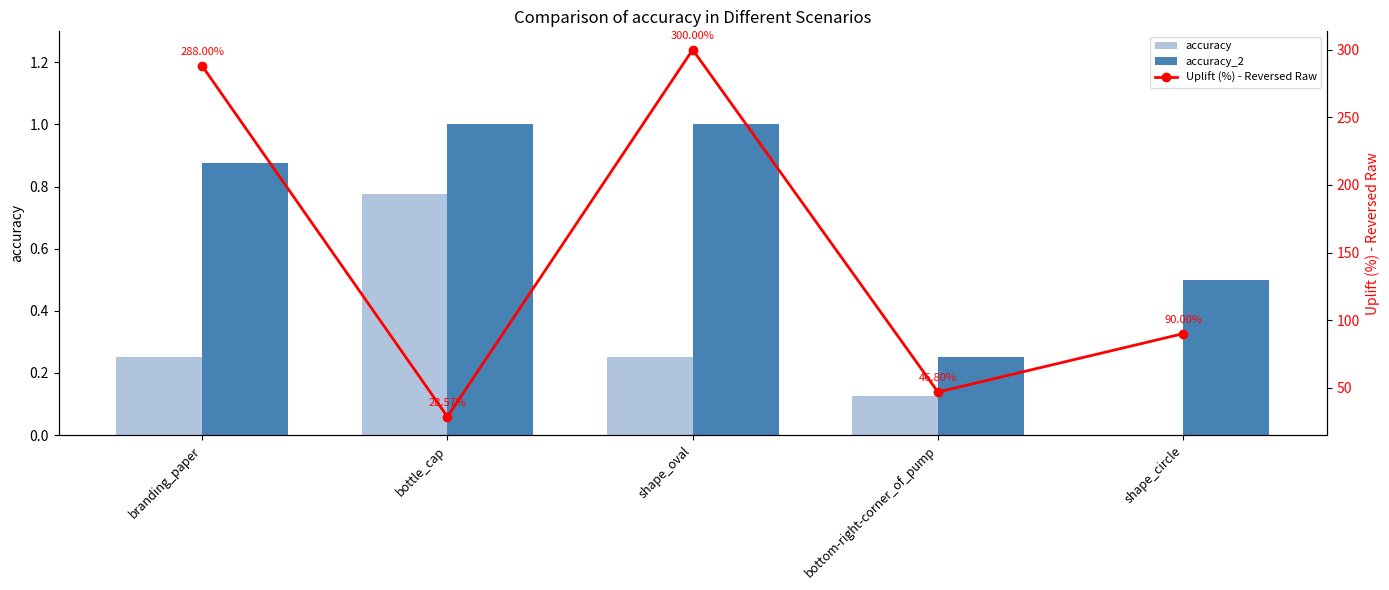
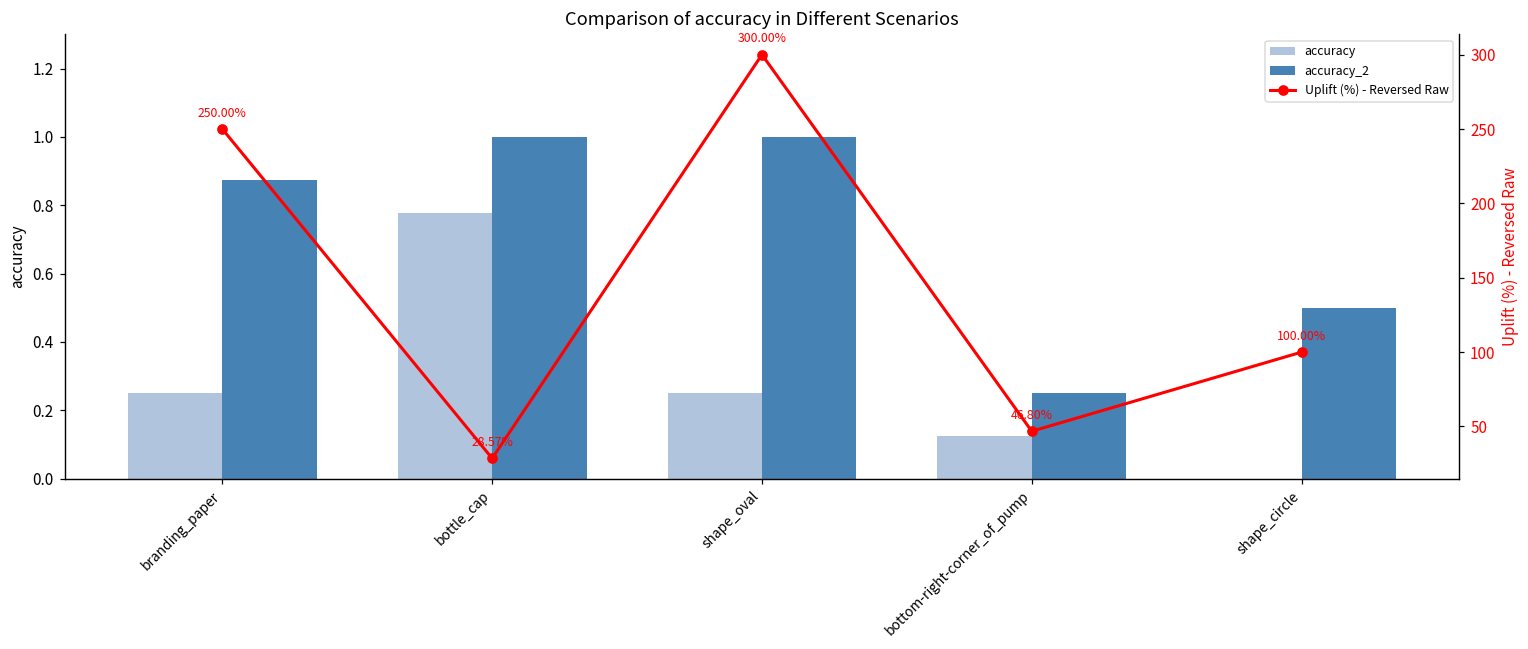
Uplift (%) - Reversed Raw, branding_paper: 288.00% -> 250.00%
Uplift (%) - Reversed Raw, shape_circle: 90.00% -> 100.00%
